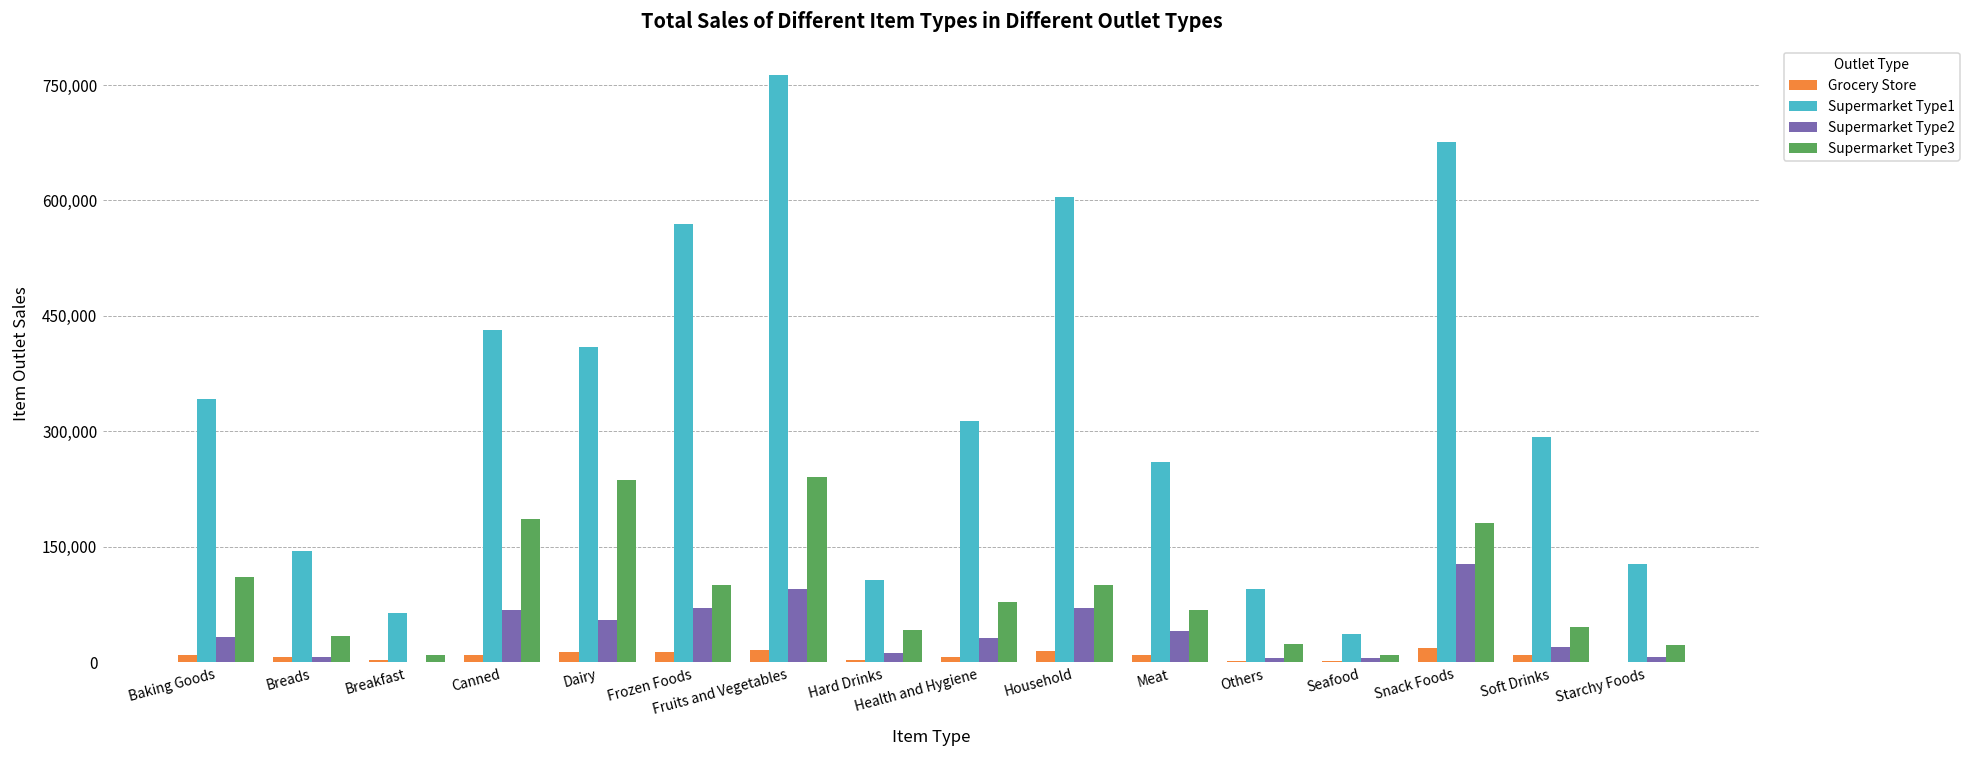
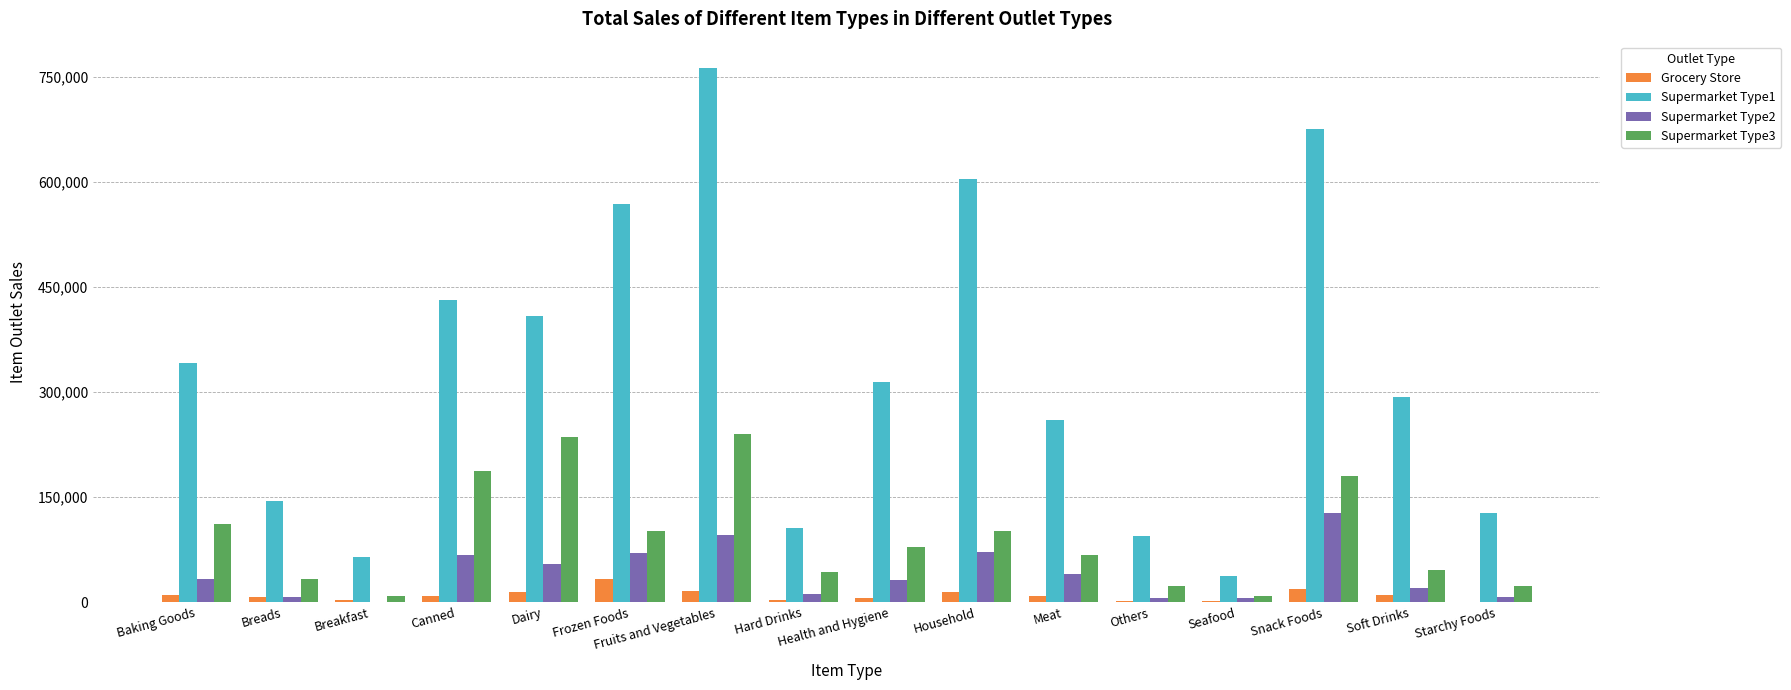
Grocery Store, Frozen Foods: 10,000 -> 30,000
